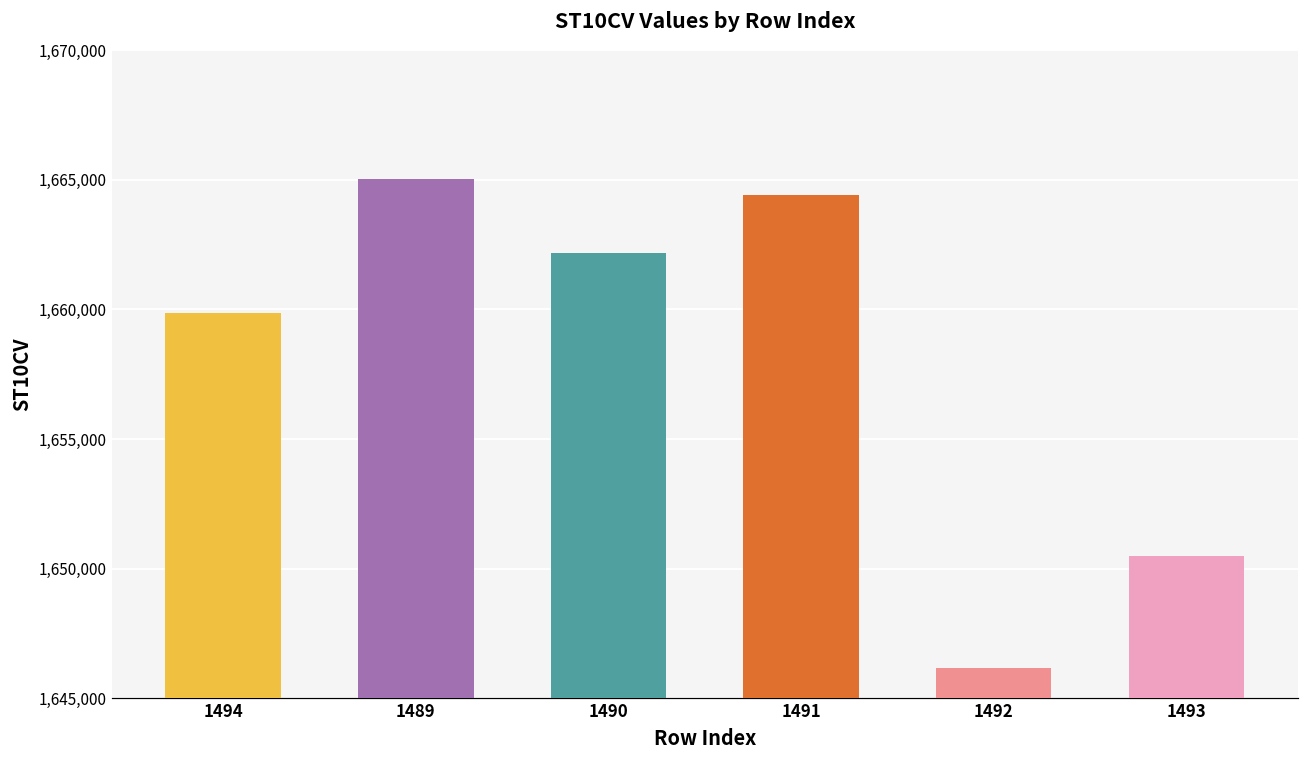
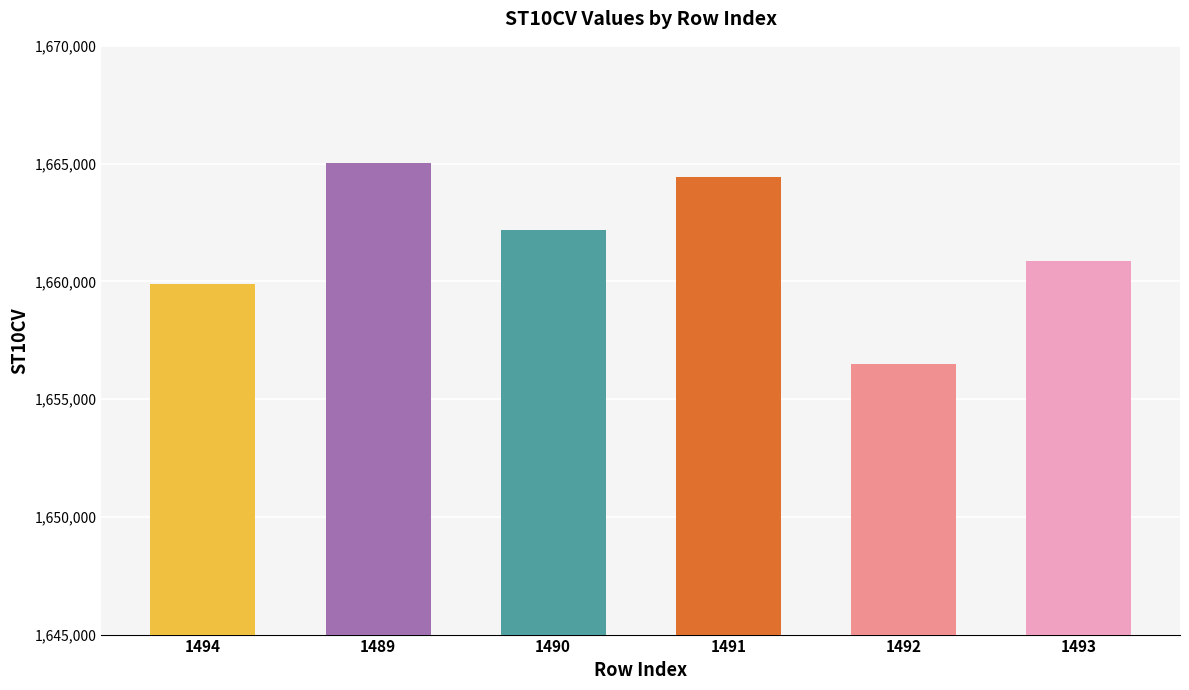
1492: 1,646,200 -> 1,656,500
1493: 1,650,500 -> 1,660,800
